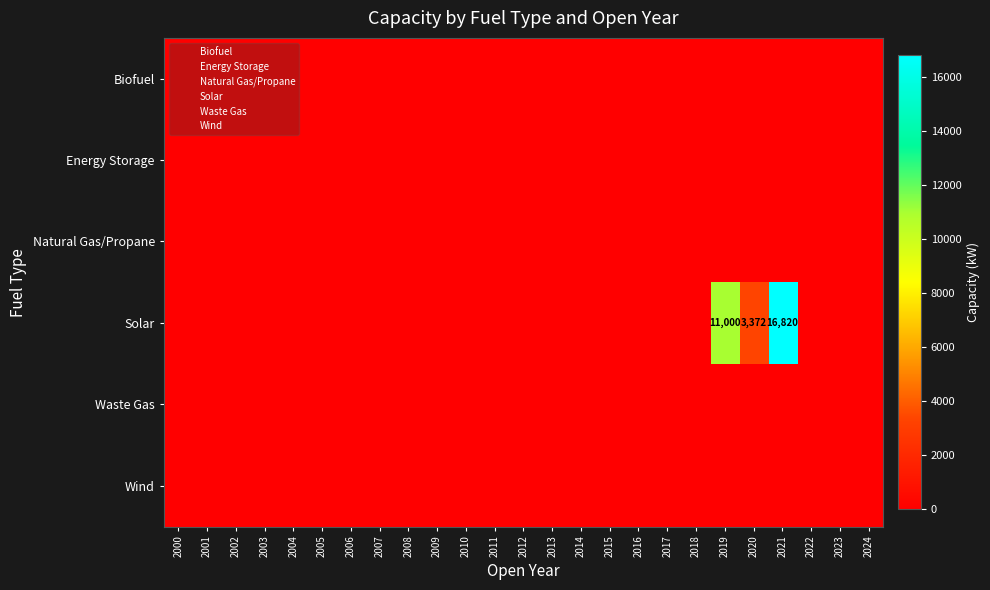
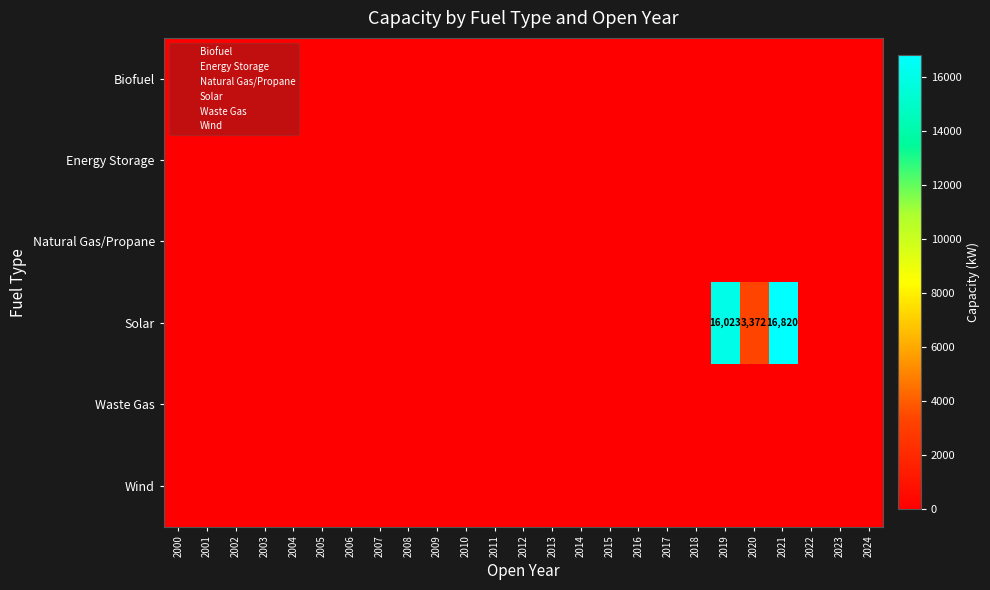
Solar, 2019: 11,000 -> 16,023
